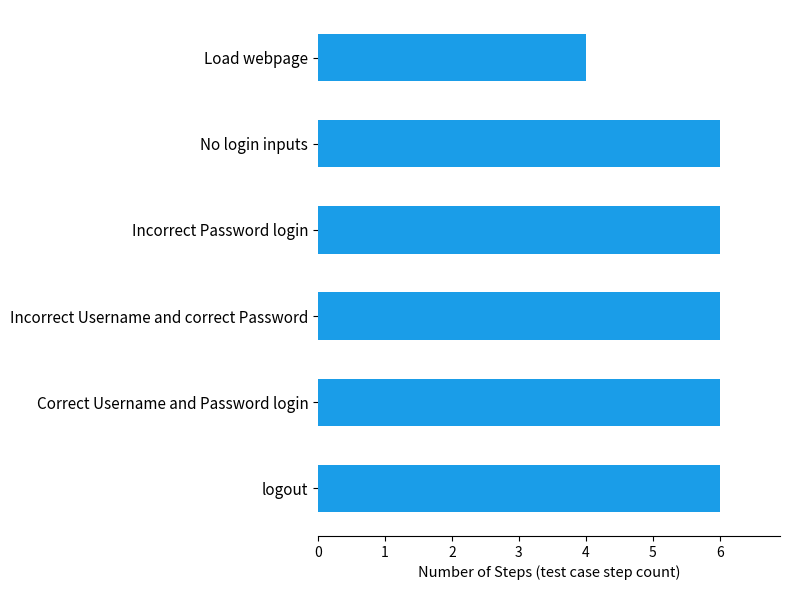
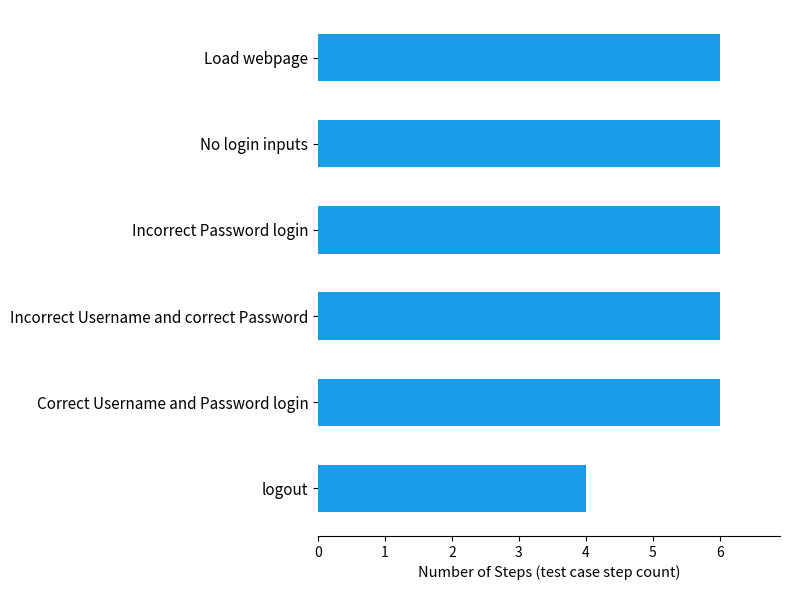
Load webpage: 4 -> 6
logout: 6 -> 4
